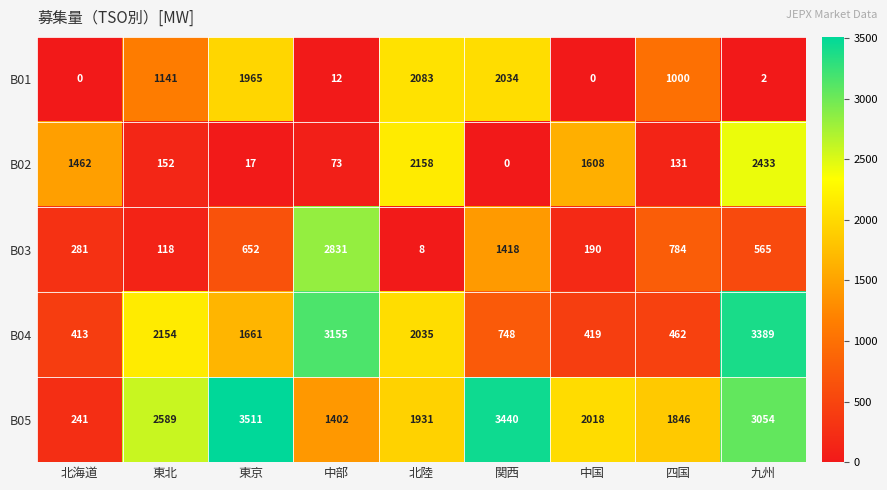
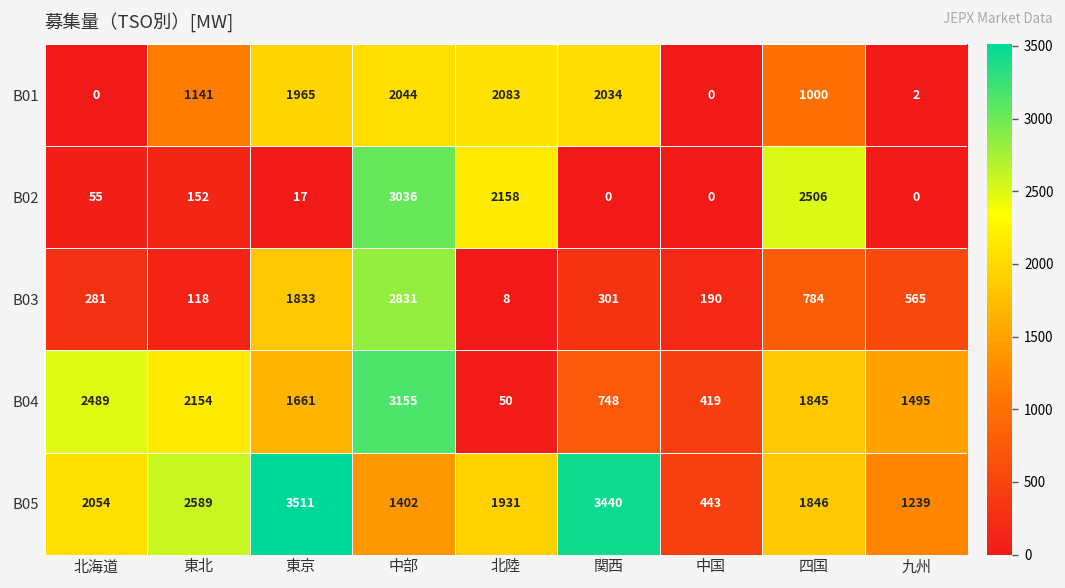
B01, 中部: 12 -> 2044
B02, 北海道: 1462 -> 55
B02, 中部: 73 -> 3036
B02, 中国: 1608 -> 0
B02, 四国: 131 -> 2506
B02, 九州: 2433 -> 0
B03, 東京: 652 -> 1833
B03, 関西: 1418 -> 301
B04, 北海道: 413 -> 2489
B04, 北陸: 2035 -> 50
B04, 四国: 462 -> 1845
B04, 九州: 3389 -> 1495
B05, 北海道: 241 -> 2054
B05, 中国: 2018 -> 443
B05, 九州: 3054 -> 1239
